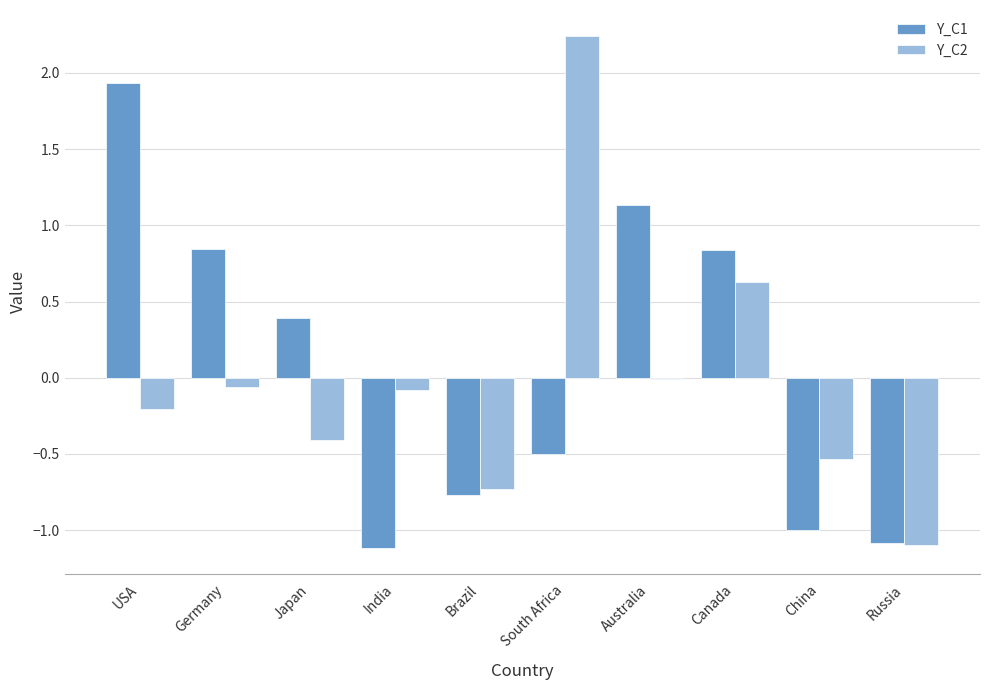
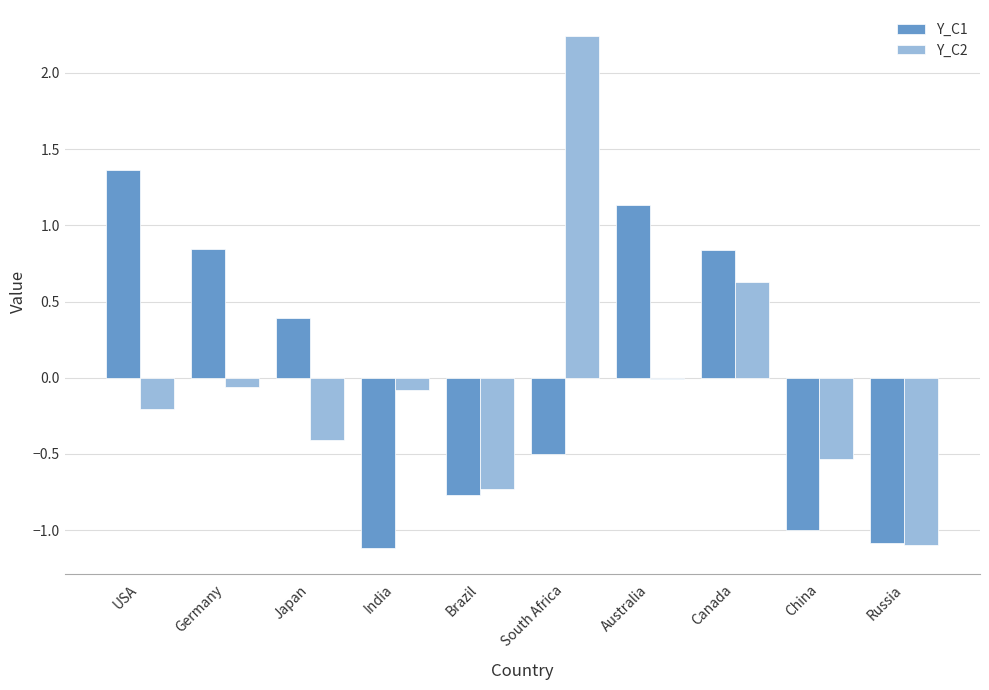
Y_C1, USA: 1.93 -> 1.36
